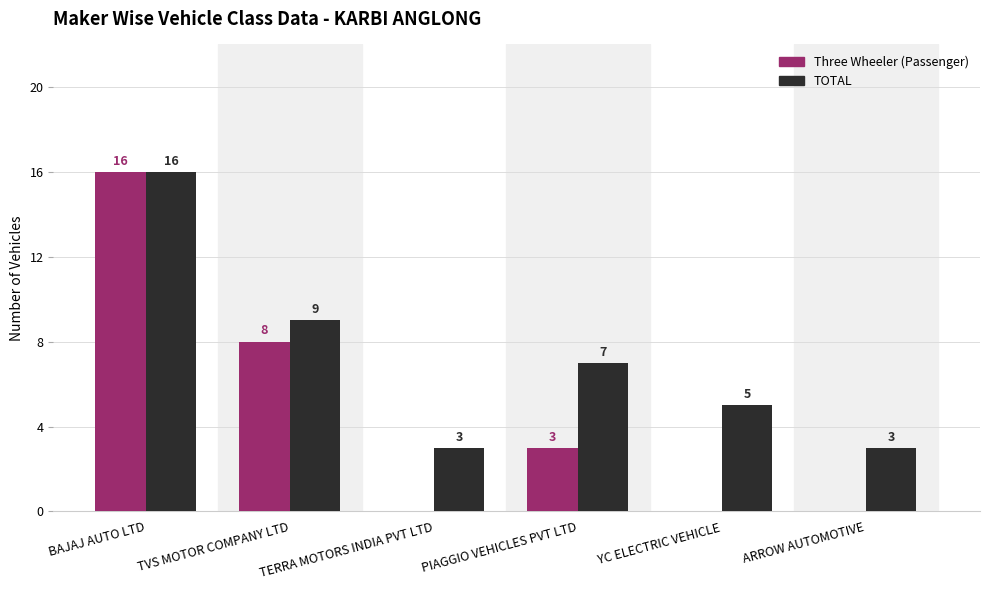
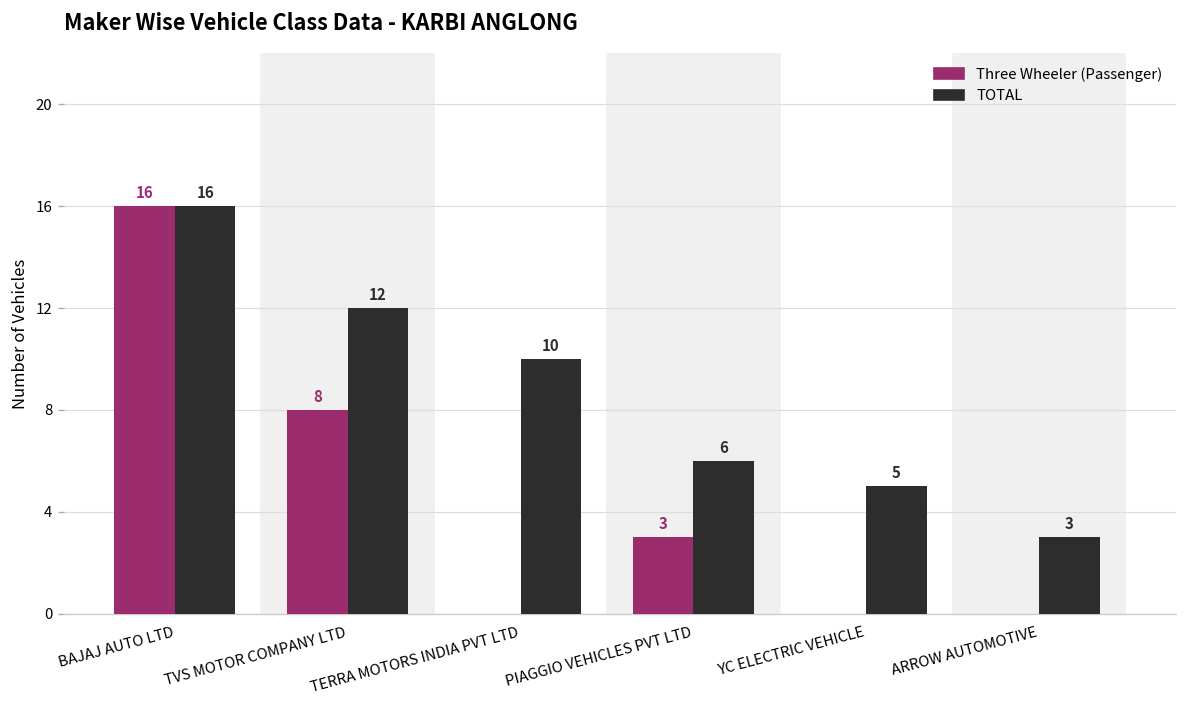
TOTAL, TVS MOTOR COMPANY LTD: 9 -> 12
TOTAL, TERRA MOTORS INDIA PVT LTD: 3 -> 10
TOTAL, PIAGGIO VEHICLES PVT LTD: 7 -> 6
